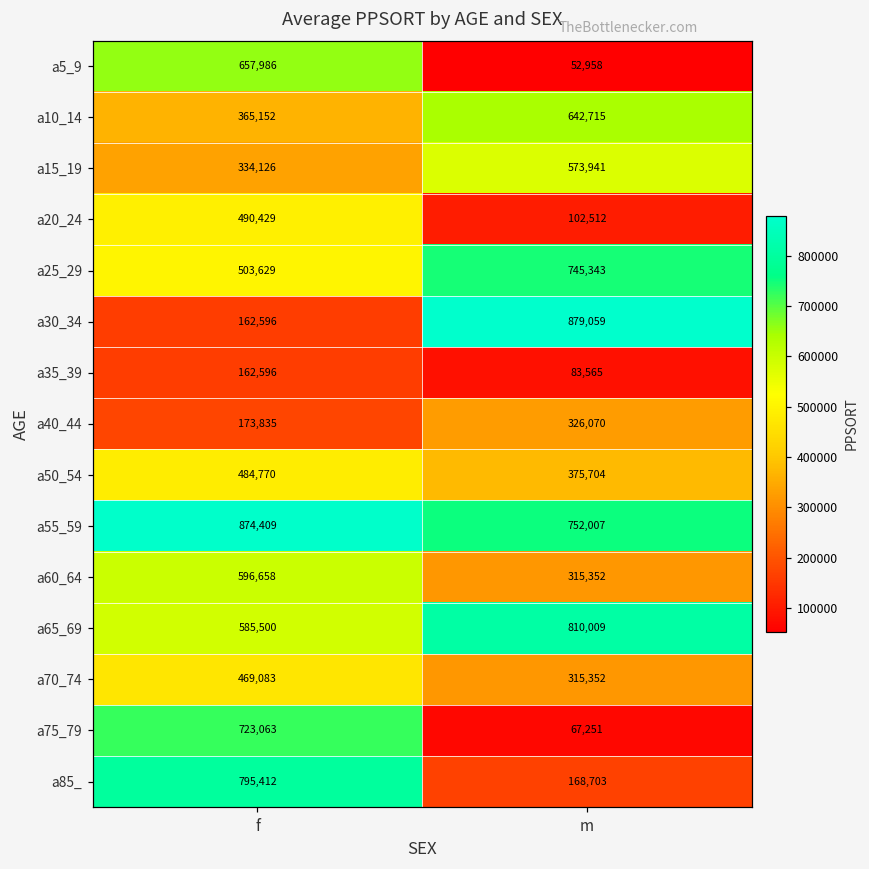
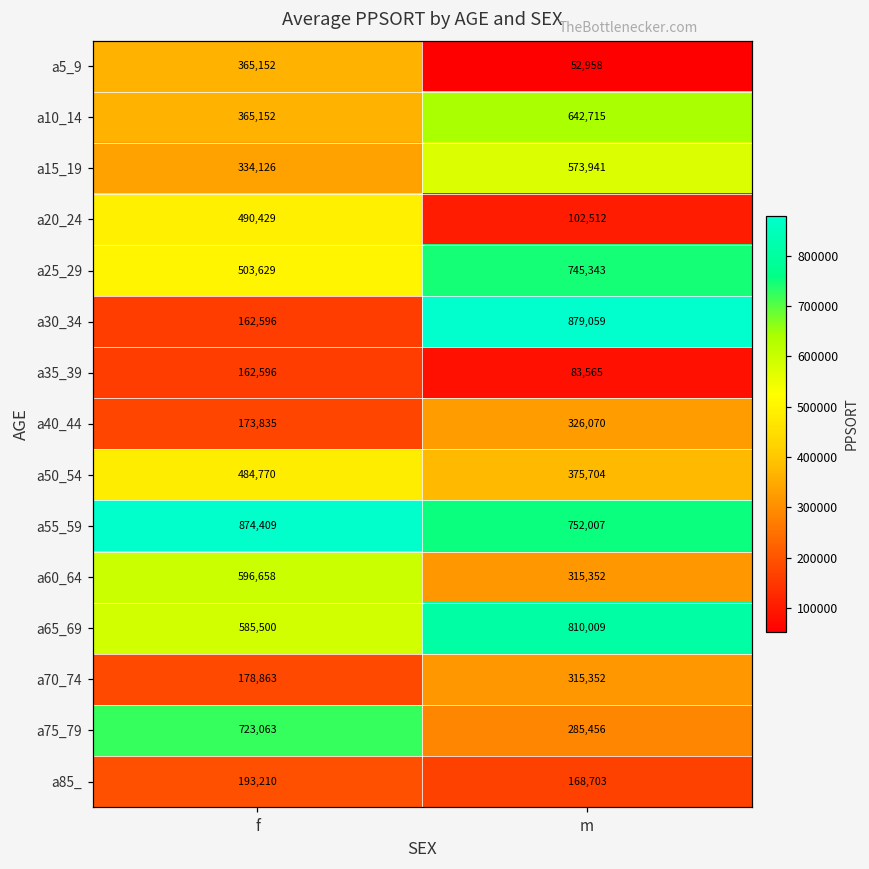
a5_9, f: 657,986 -> 365,152
a70_74, f: 469,083 -> 178,863
a75_79, m: 67,251 -> 285,456
a85_, f: 795,412 -> 193,210
